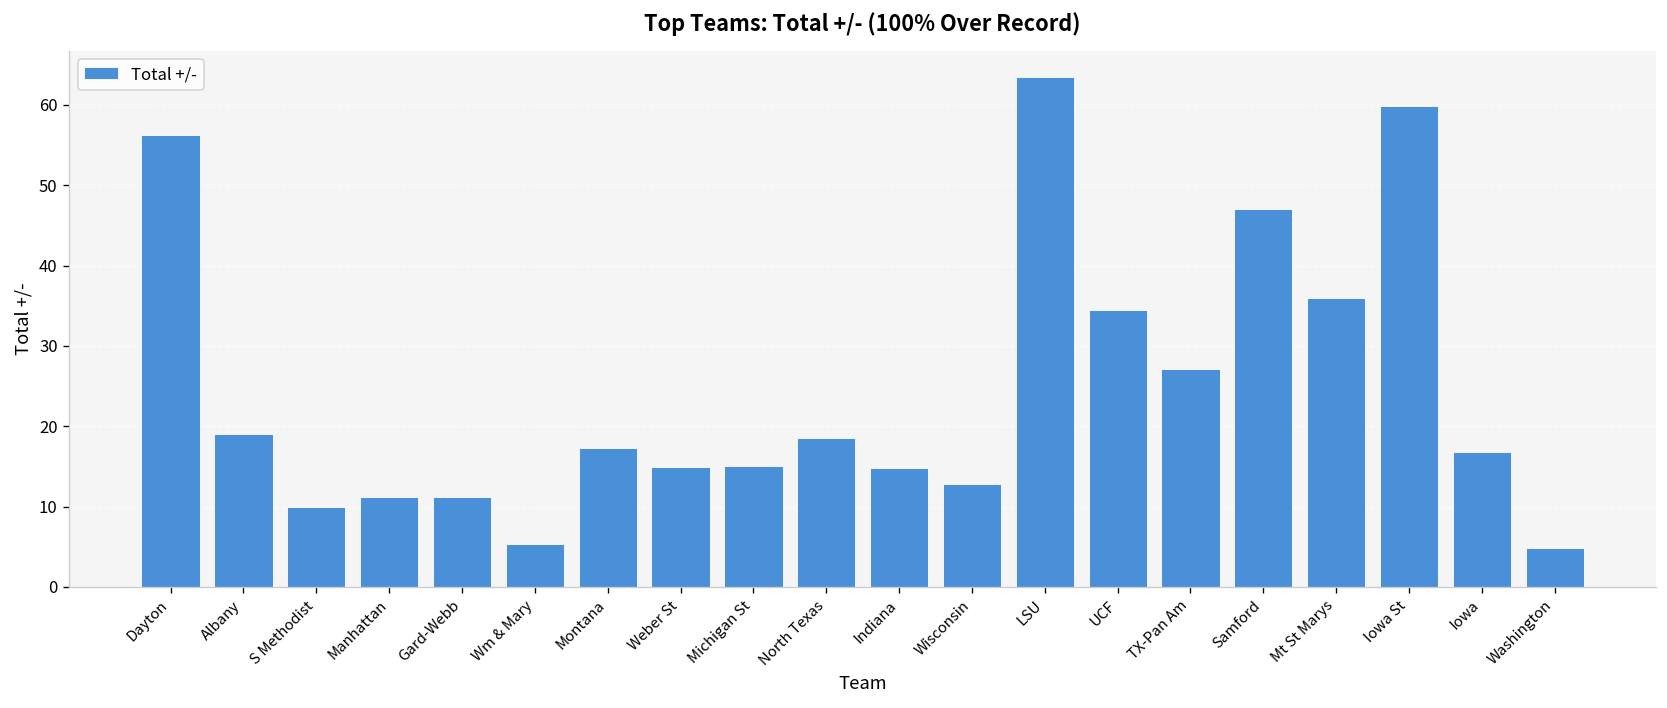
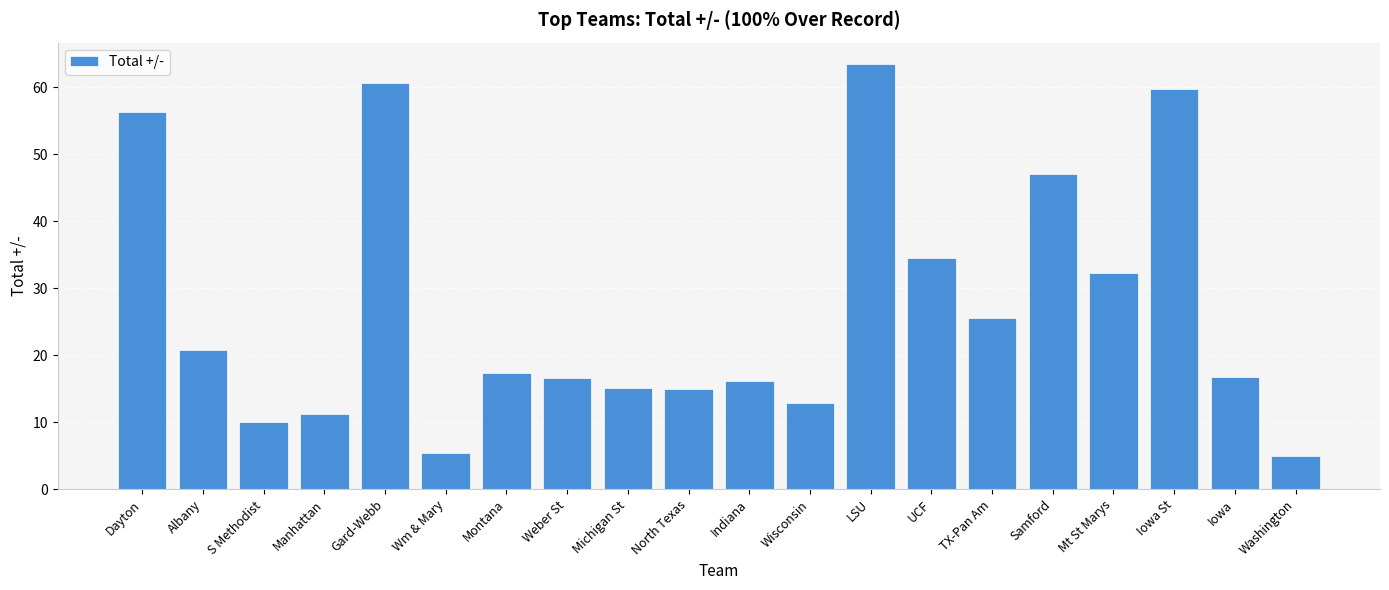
Albany: 19 -> 21
Gard-Webb: 11 -> 61
Weber St: 15 -> 17
North Texas: 19 -> 15
Indiana: 15 -> 16
TX-Pan Am: 27 -> 26
Mt St Marys: 36 -> 32
